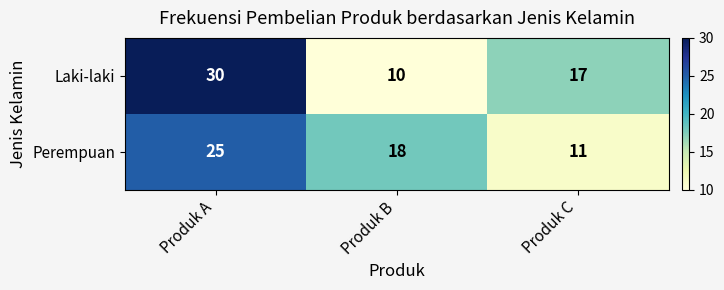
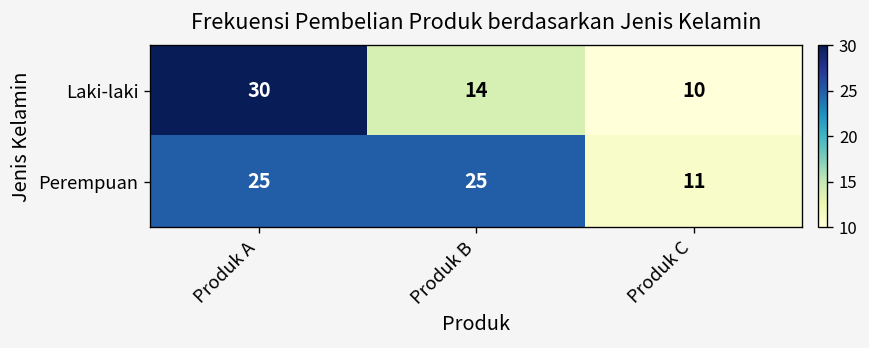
Laki-laki, Produk B: 10 -> 14
Laki-laki, Produk C: 17 -> 10
Perempuan, Produk B: 18 -> 25
